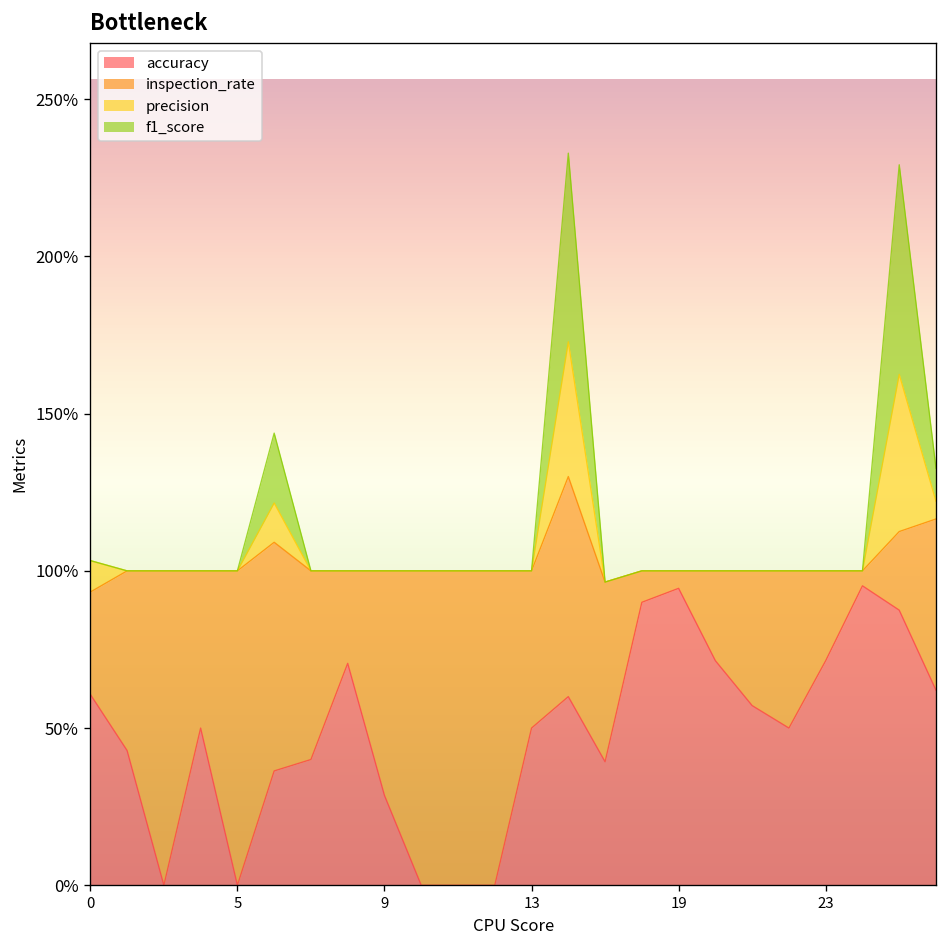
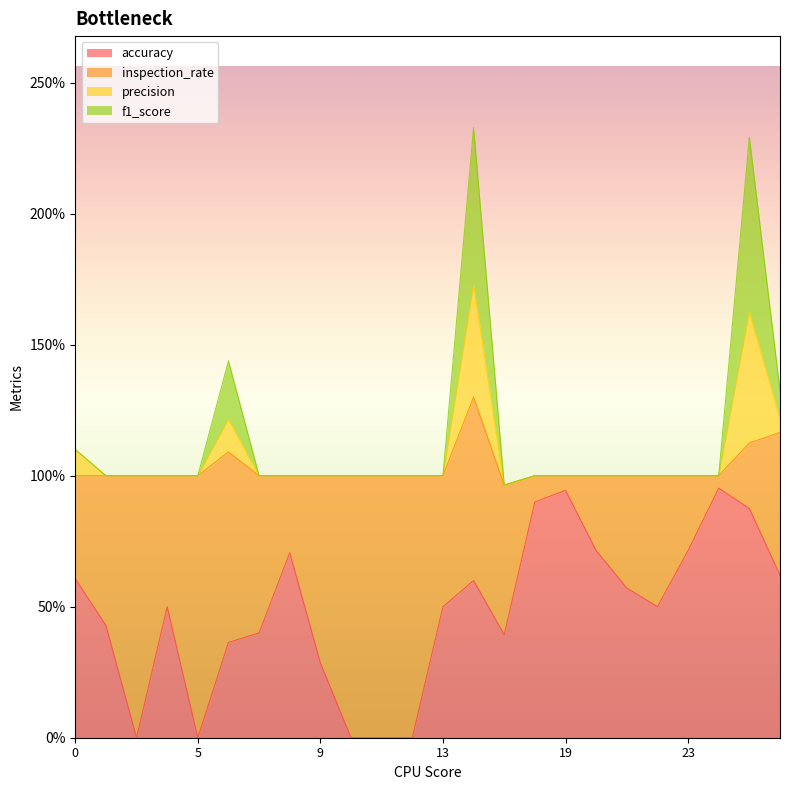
inspection_rate, 0: 33% -> 39%
